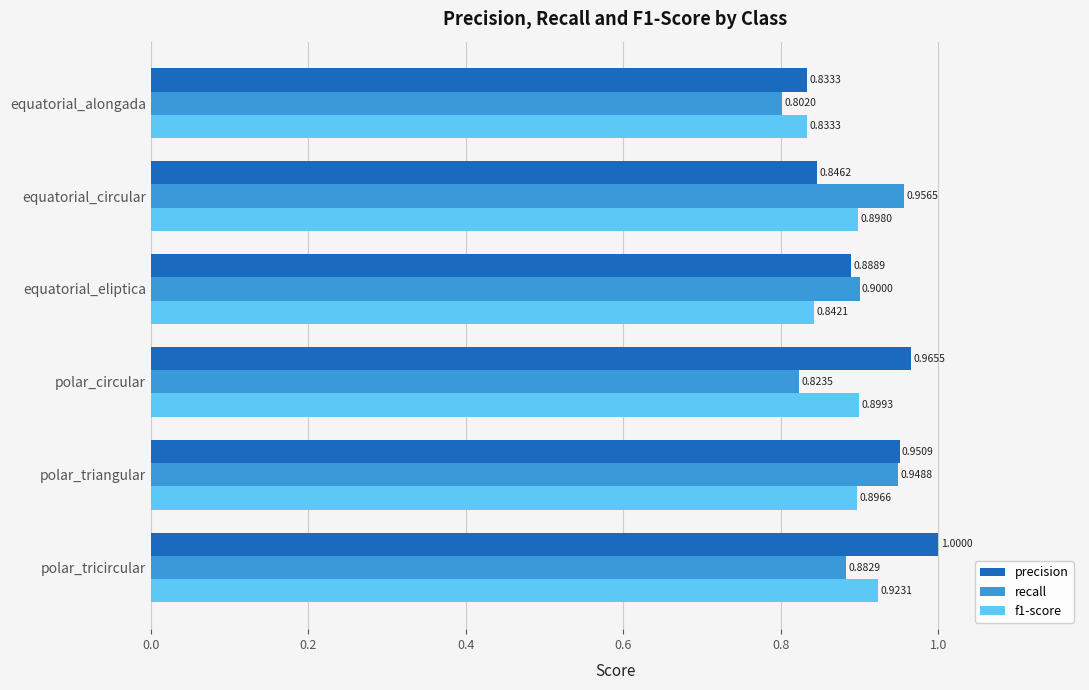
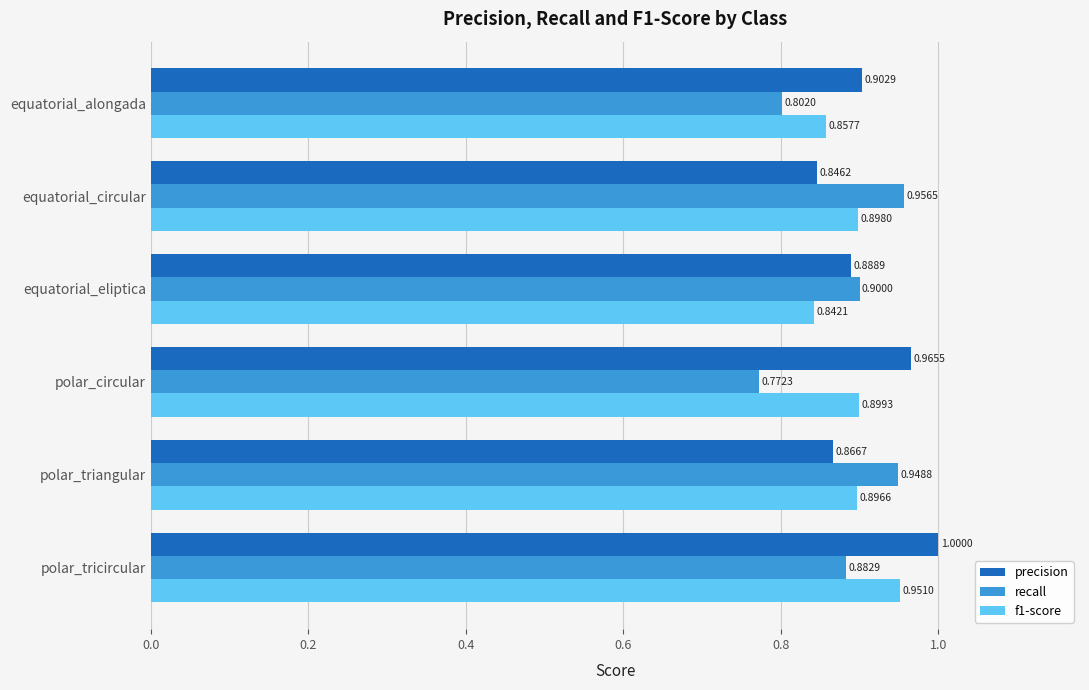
precision, equatorial_alongada: 0.8333 -> 0.9029
f1-score, equatorial_alongada: 0.8333 -> 0.8577
recall, polar_circular: 0.8235 -> 0.7723
precision, polar_triangular: 0.9509 -> 0.8667
f1-score, polar_tricircular: 0.9231 -> 0.9510
